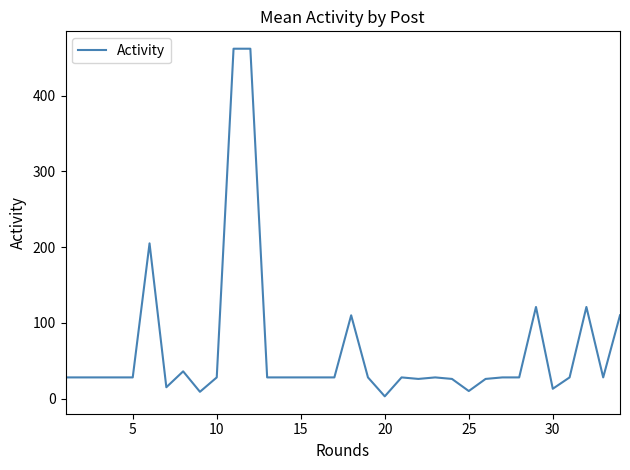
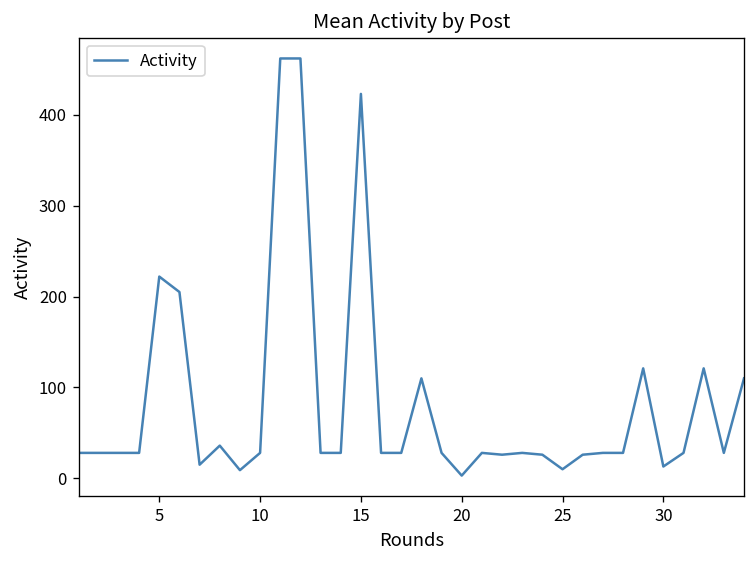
5: 30 -> 220
15: 30 -> 420
